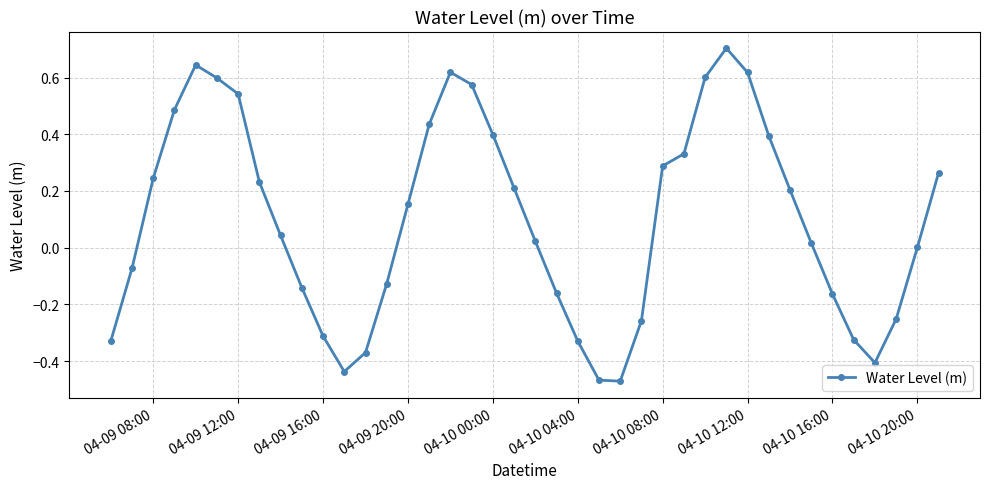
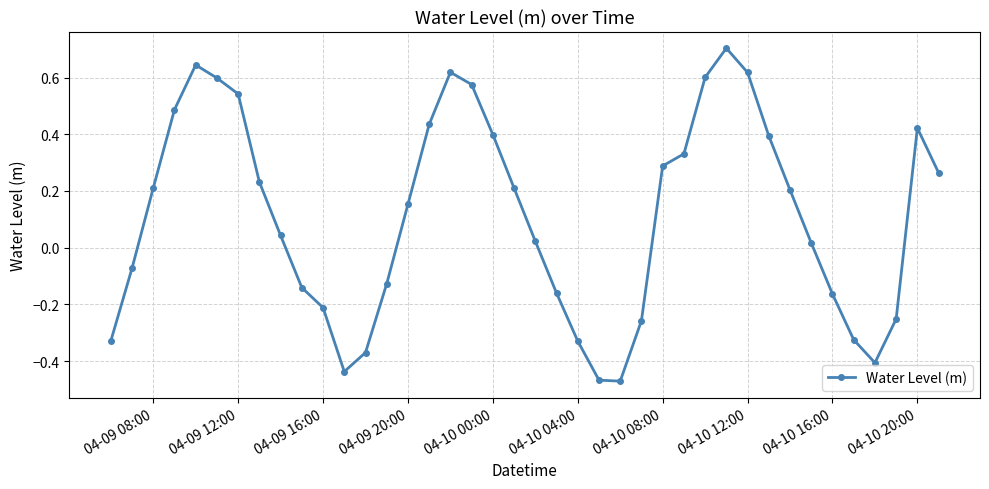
04-09 08:00: 0.24 -> 0.21
04-09 16:00: -0.31 -> -0.21
04-10 20:00: 0.00 -> 0.42
